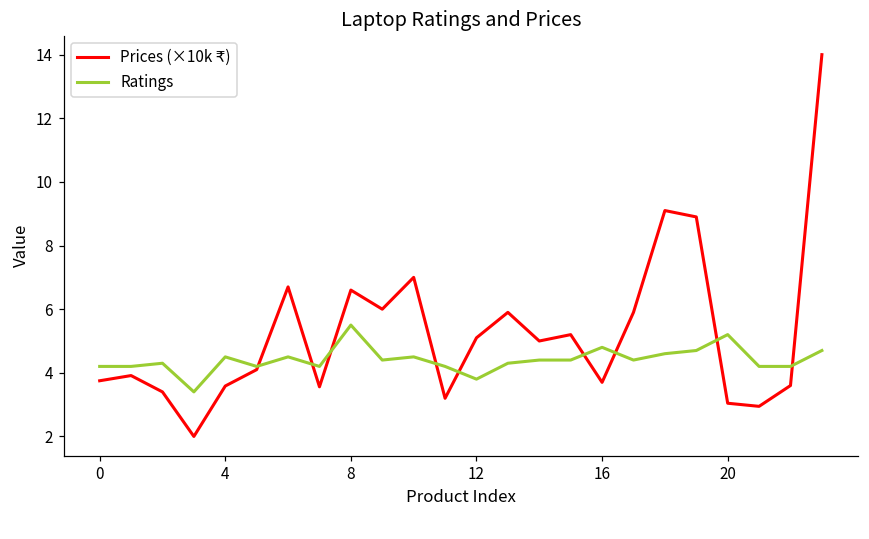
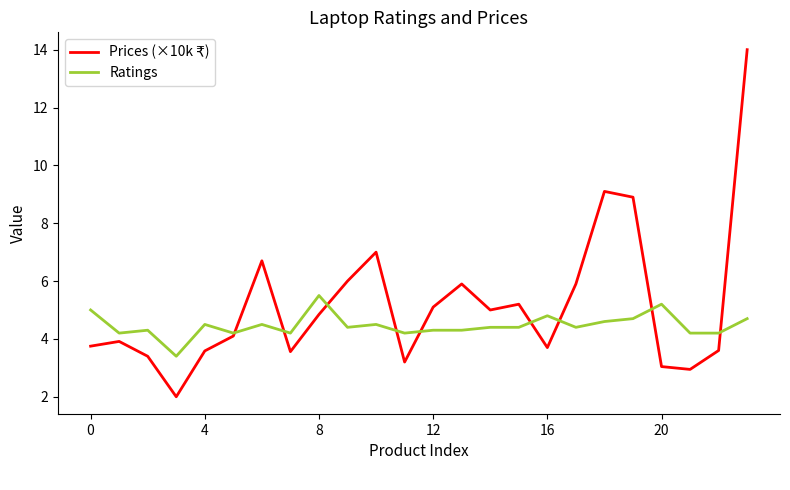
Ratings, 0: 4.2 -> 5.0
Prices (×10k ₹), 8: 6.6 -> 4.8
Ratings, 12: 3.8 -> 4.3
